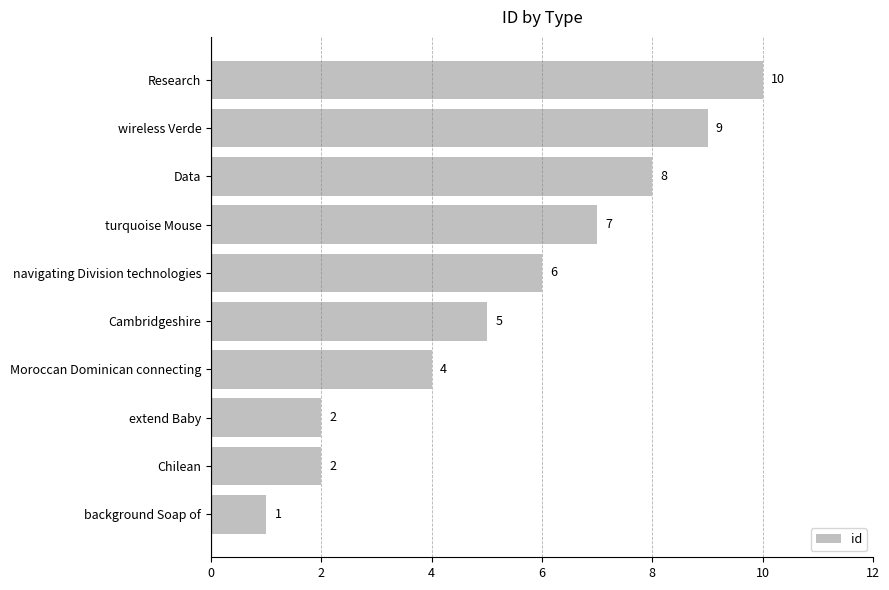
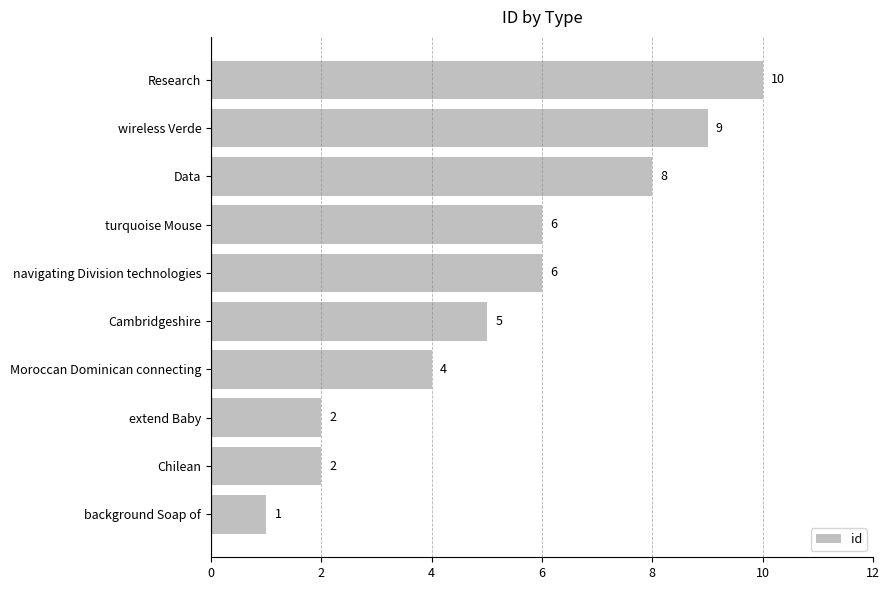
turquoise Mouse: 7 -> 6
